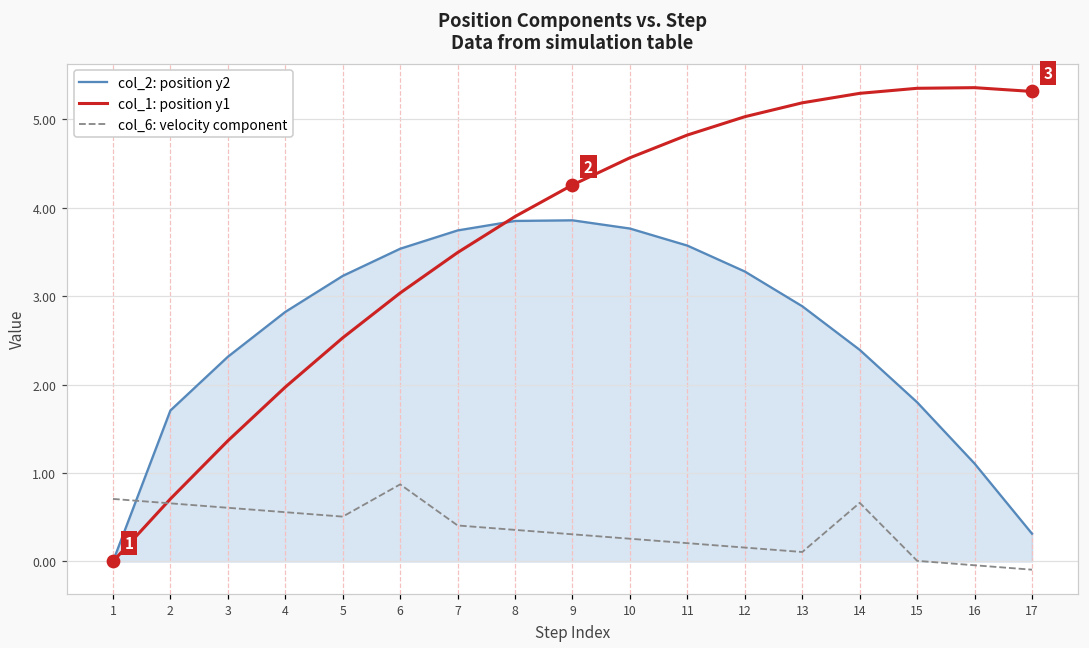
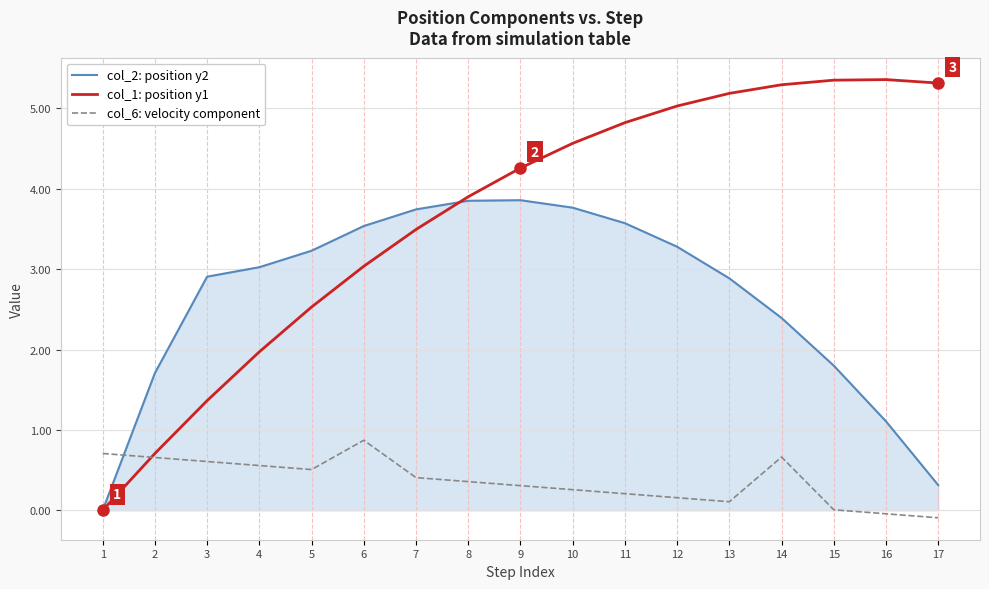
col_2: position y2, 3: 2.3 -> 2.9
col_2: position y2, 4: 2.8 -> 3.0
